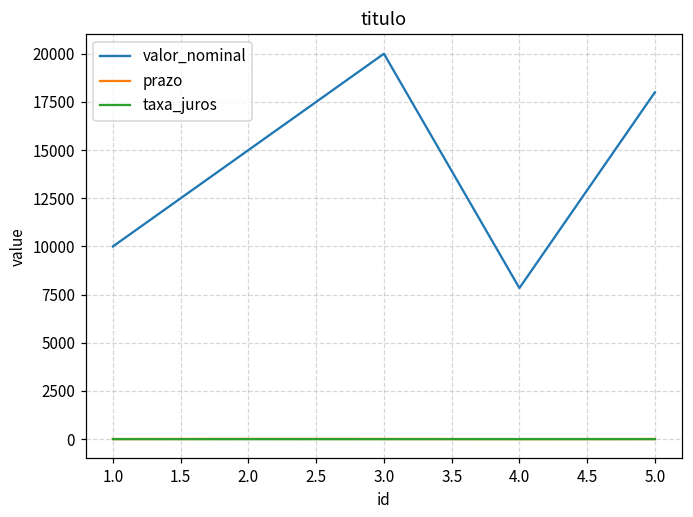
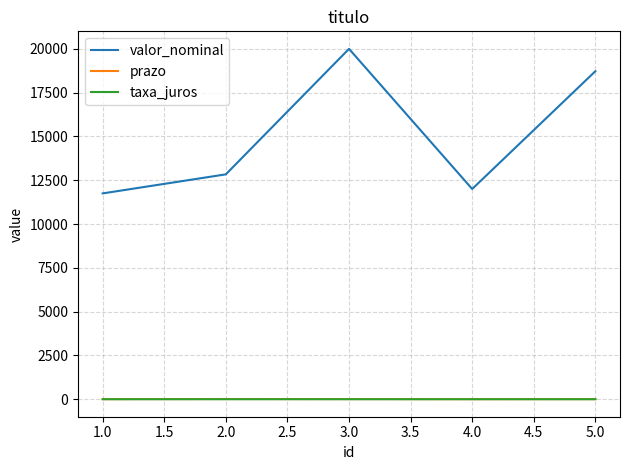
valor_nominal, 1.0: 10000 -> 11700
valor_nominal, 2.0: 15000 -> 12800
valor_nominal, 4.0: 7800 -> 12000
valor_nominal, 5.0: 18000 -> 18700
